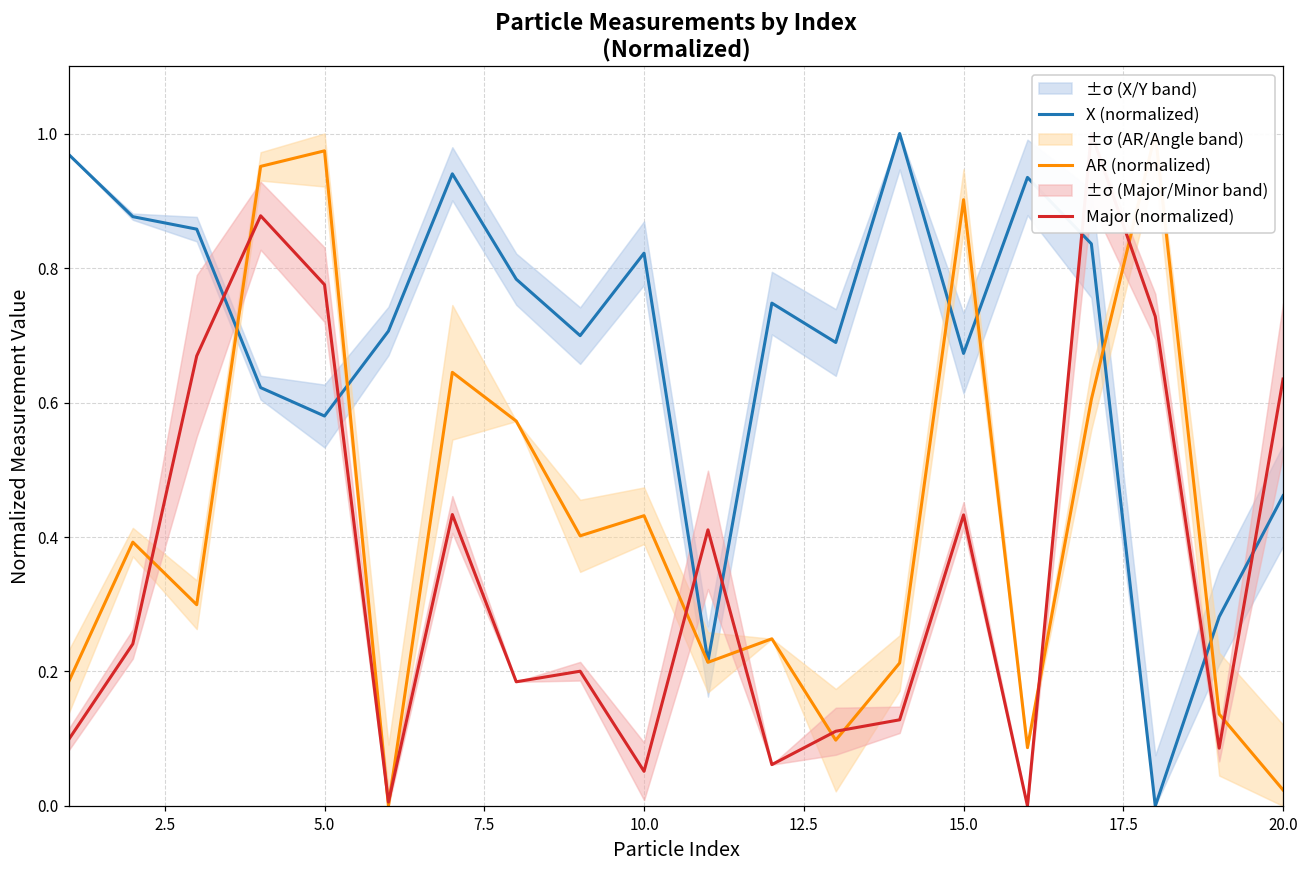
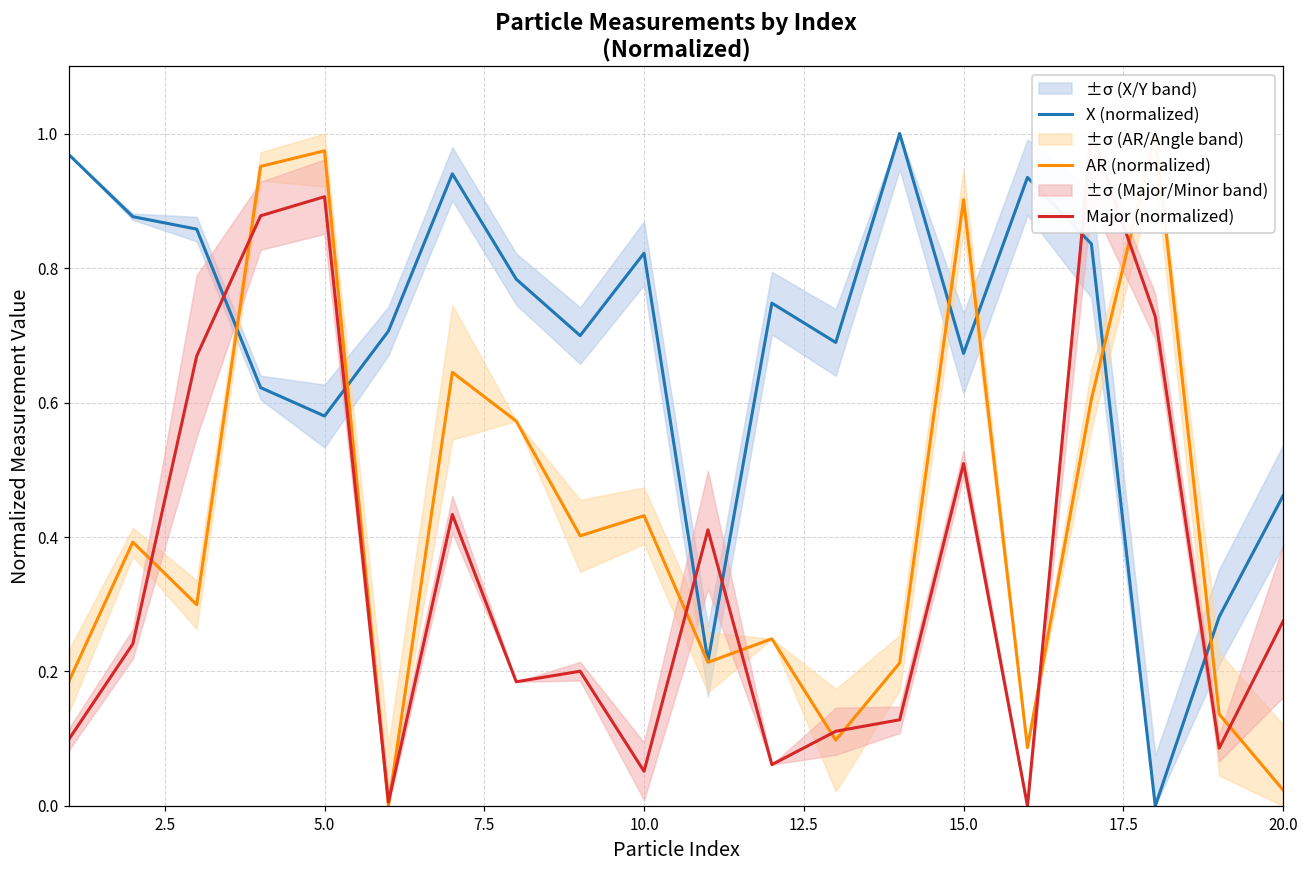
Major (normalized), 5.0: 0.78 -> 0.91
Major (normalized), 15.0: 0.43 -> 0.51
Major (normalized), 20.0: 0.63 -> 0.27
